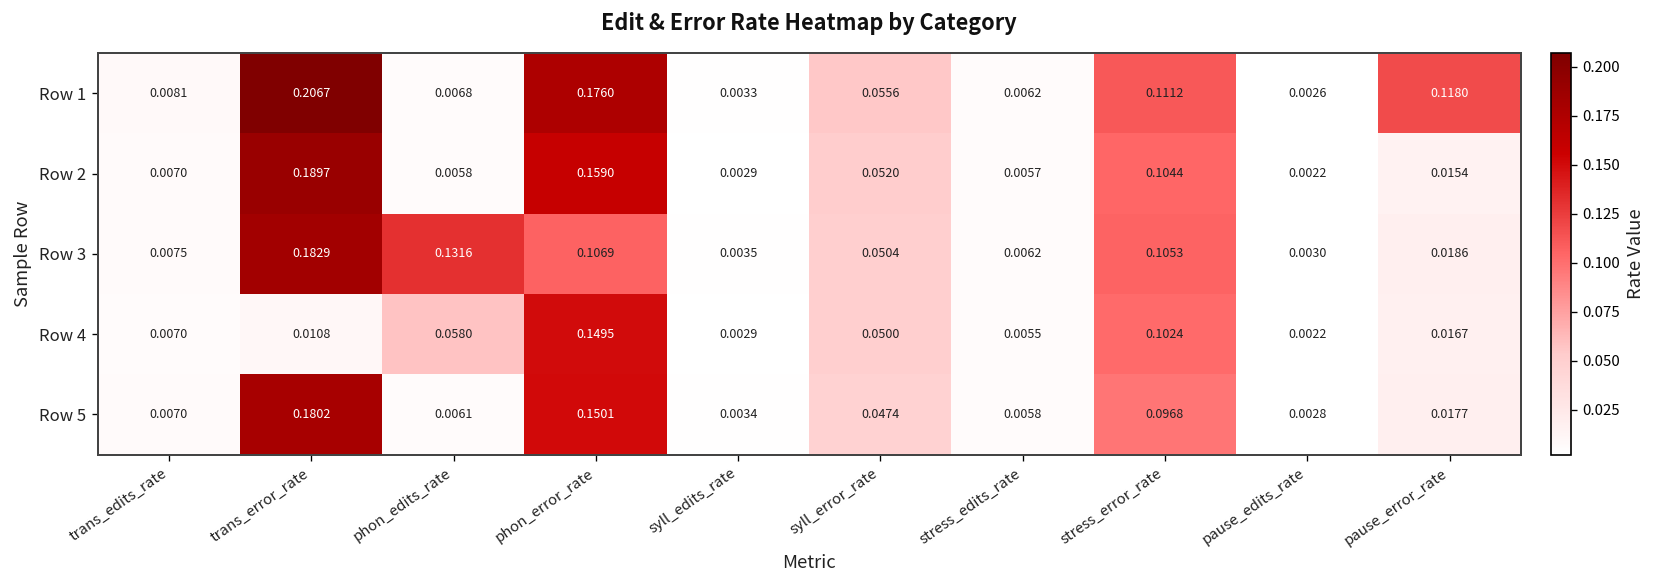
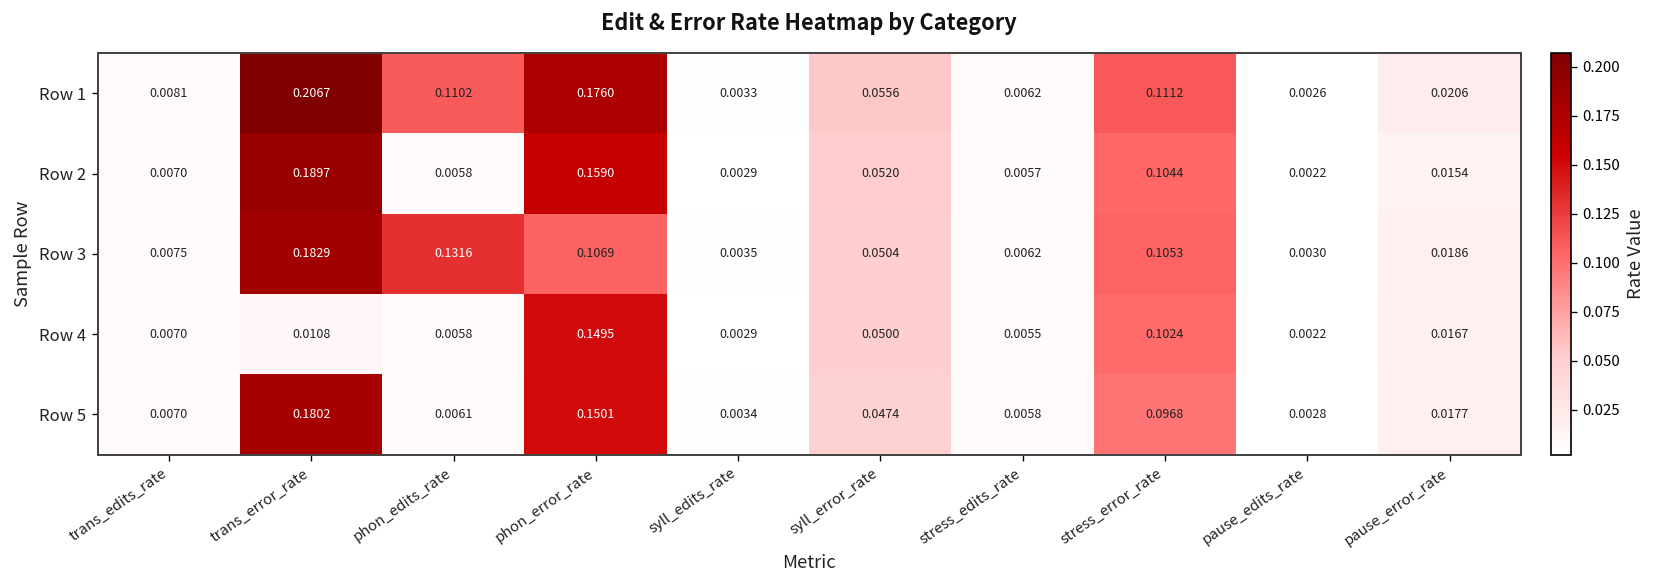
Row 1, phon_edits_rate: 0.0068 -> 0.1102
Row 1, pause_error_rate: 0.1180 -> 0.0206
Row 4, phon_edits_rate: 0.0580 -> 0.0058
